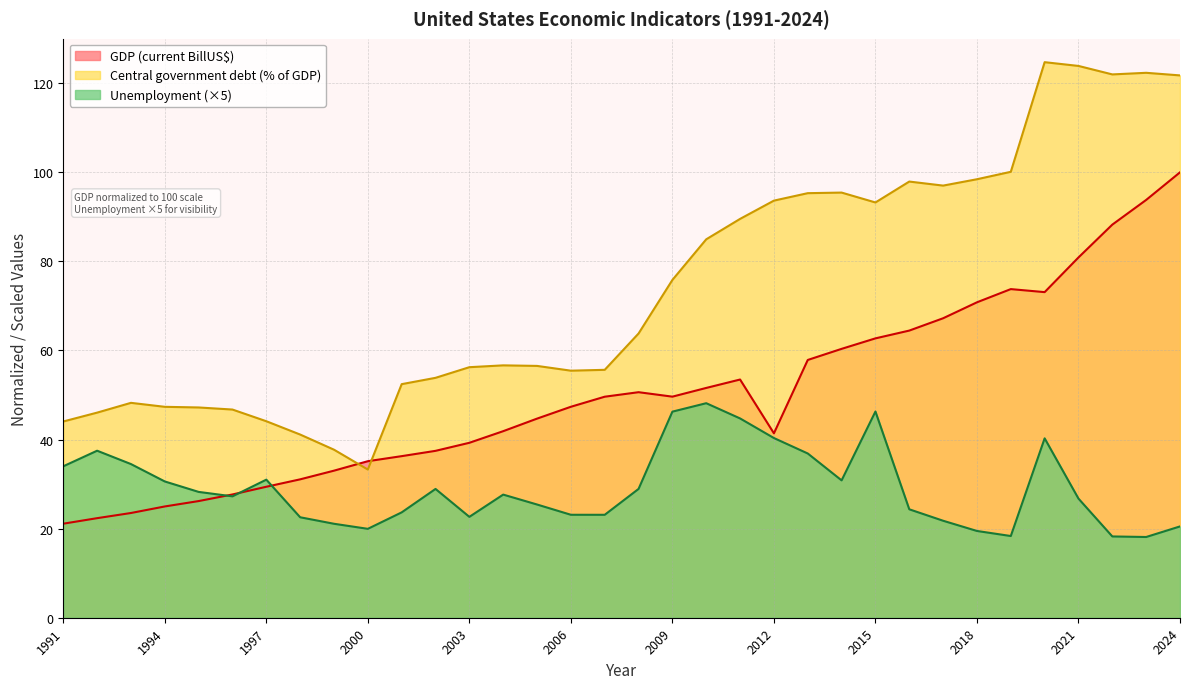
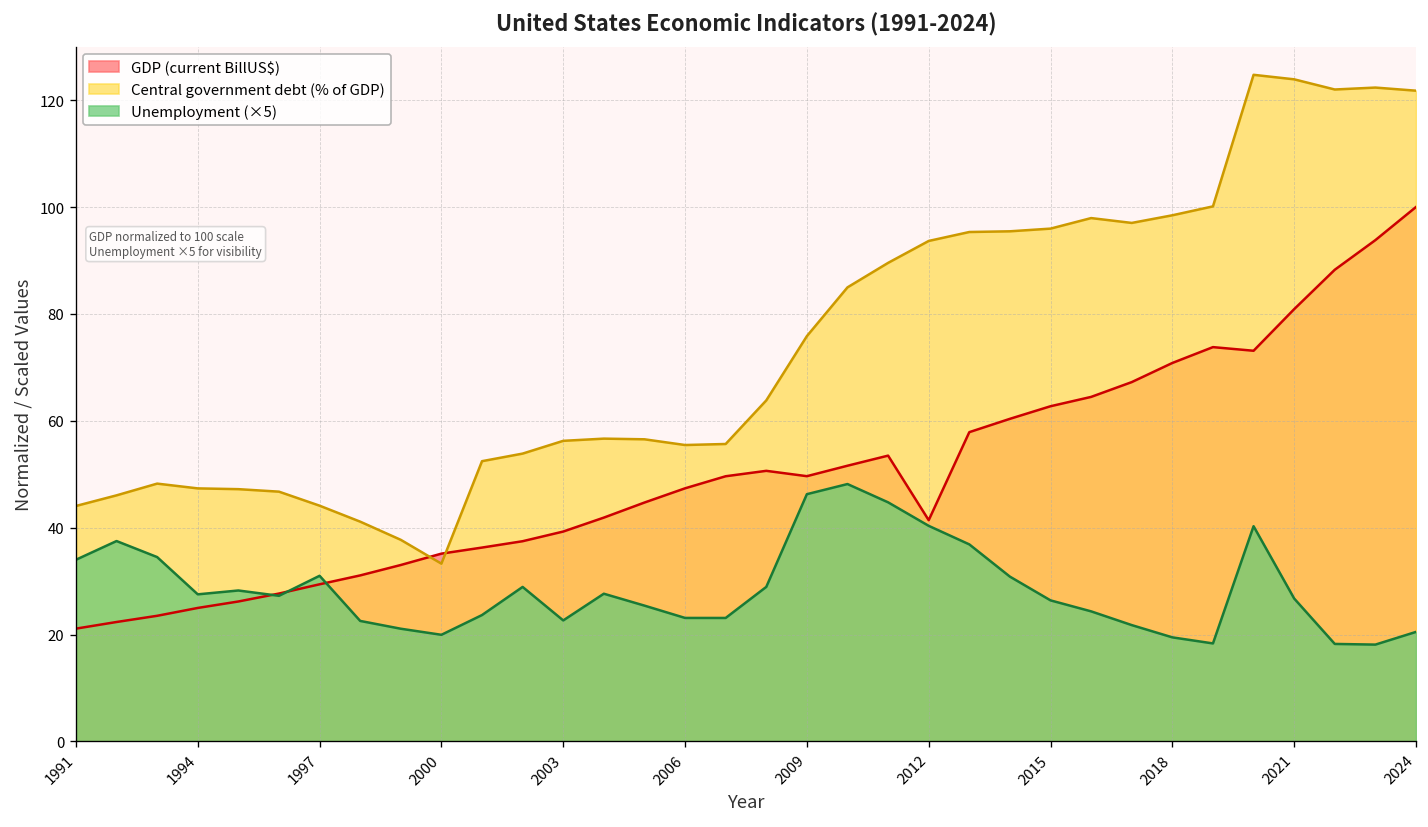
Unemployment (×5), 1994: 31 -> 28
Central government debt (% of GDP), 2015: 93 -> 96
Unemployment (×5), 2015: 46 -> 26
